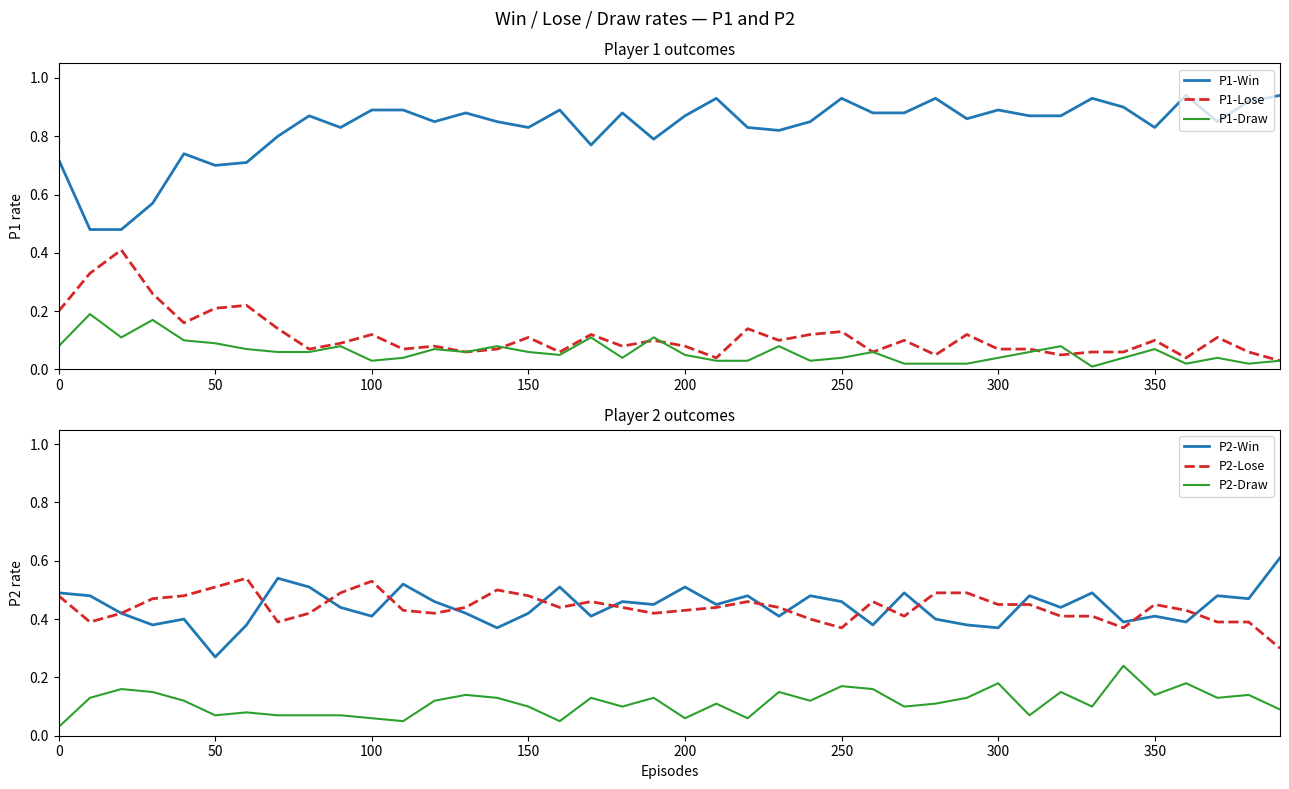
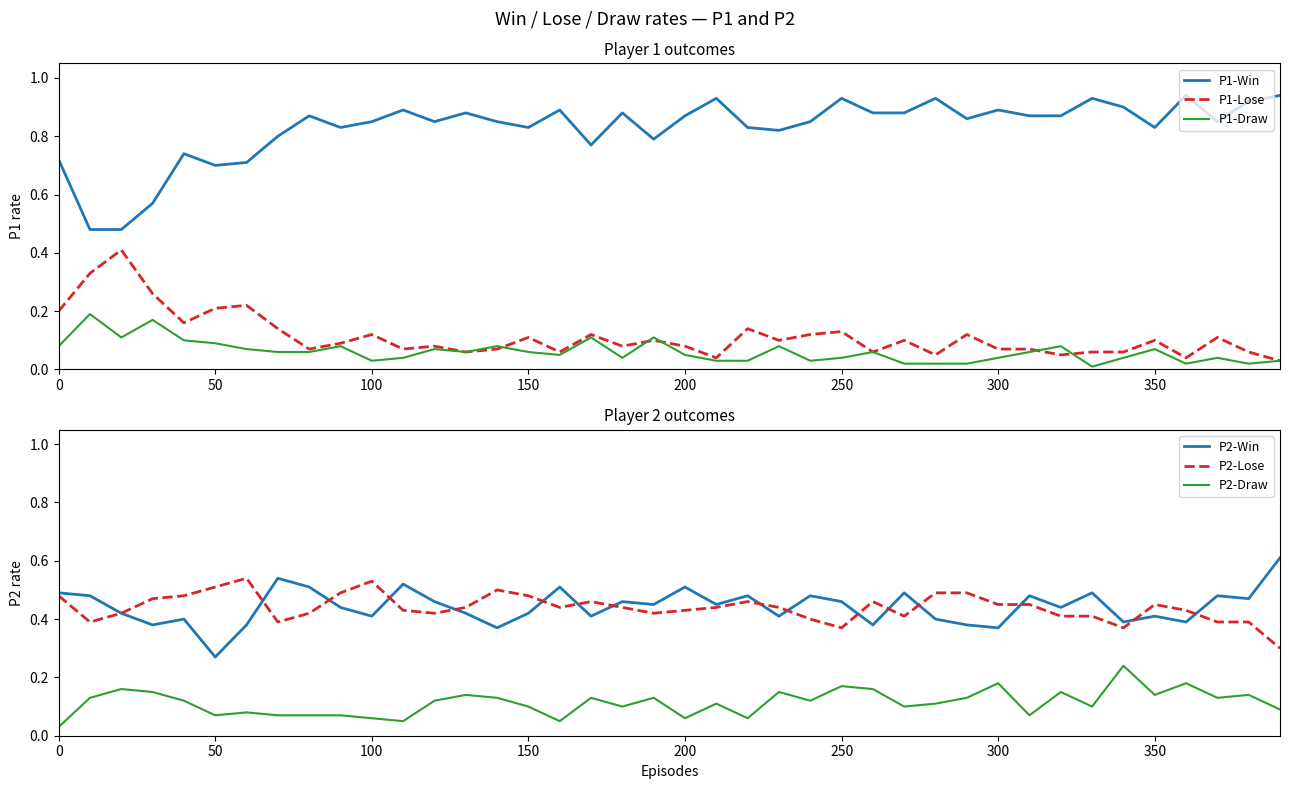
Player 1 outcomes, P1-Win, 100: 0.89 -> 0.85
